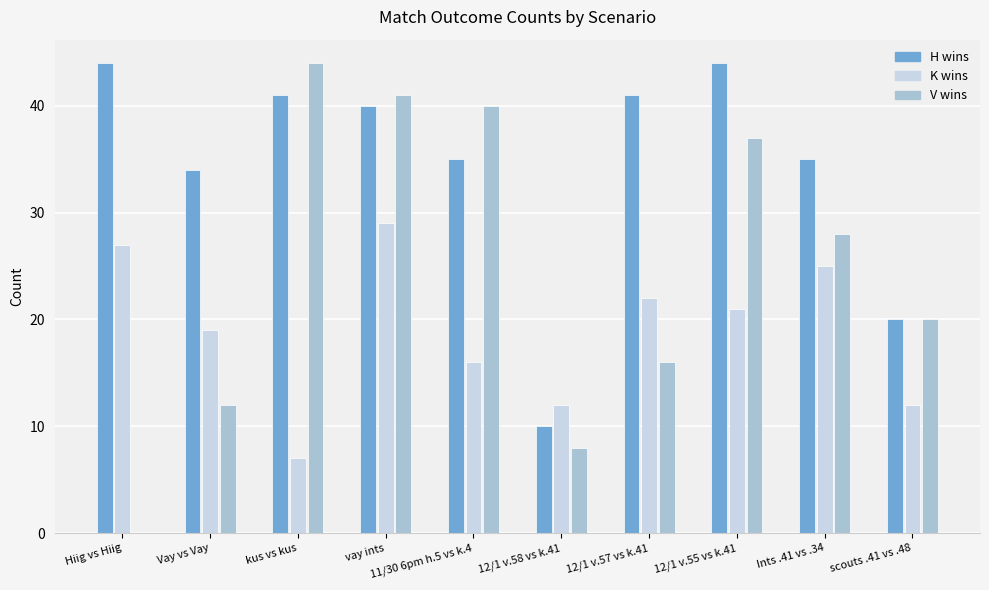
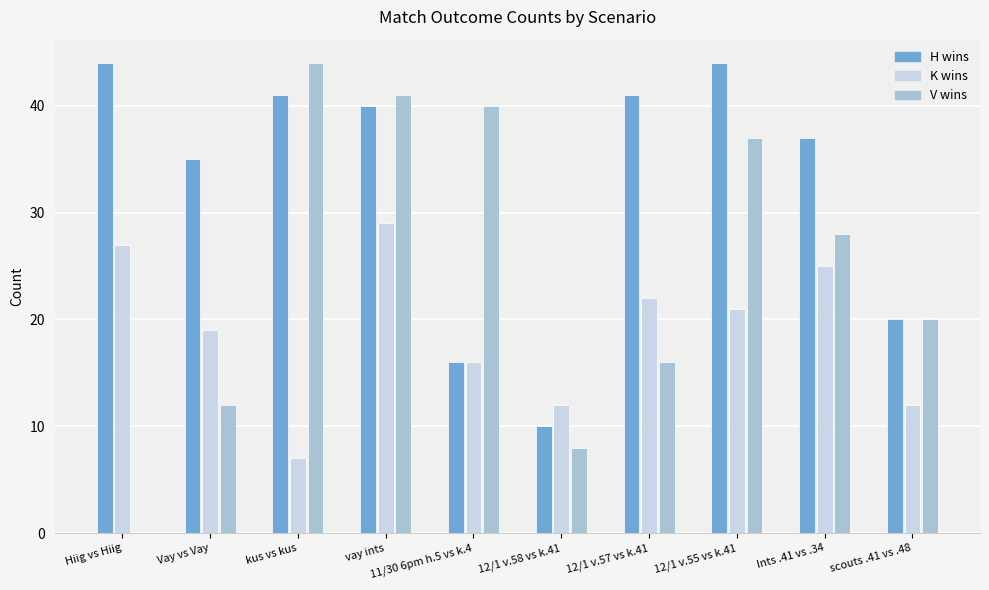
H wins, Vay vs Vay: 34 -> 35
H wins, 11/30 6pm h.5 vs k.4: 35 -> 16
H wins, Ints .41 vs .34: 35 -> 37
